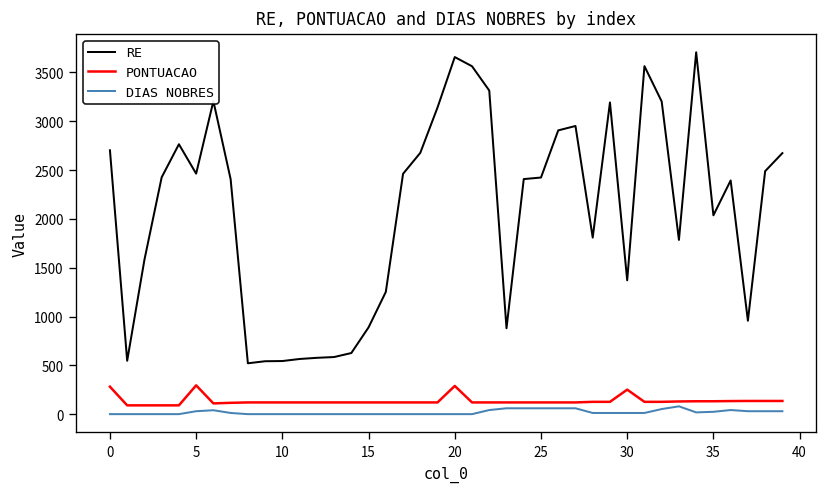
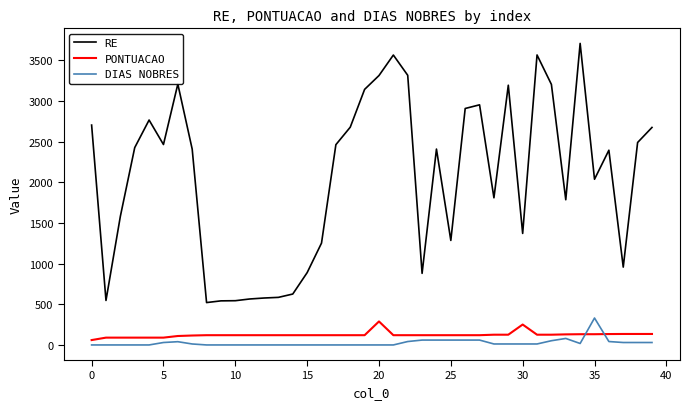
PONTUACAO, 0: 300 -> 100
PONTUACAO, 5: 300 -> 100
RE, 20: 3700 -> 3300
RE, 25: 2400 -> 1300
DIAS NOBRES, 35: 0 -> 300
